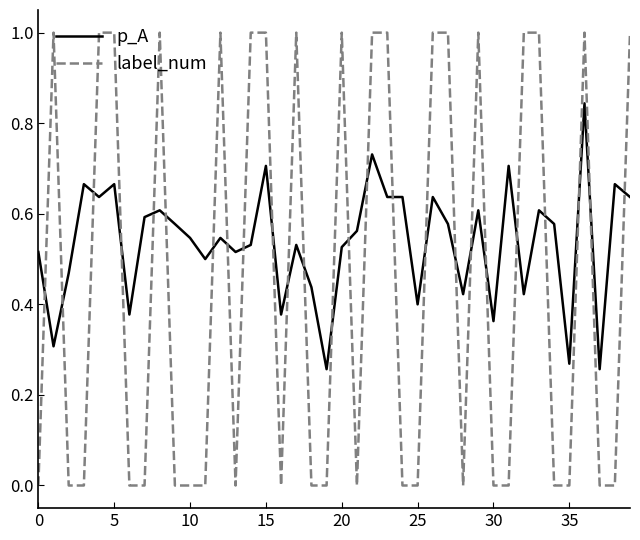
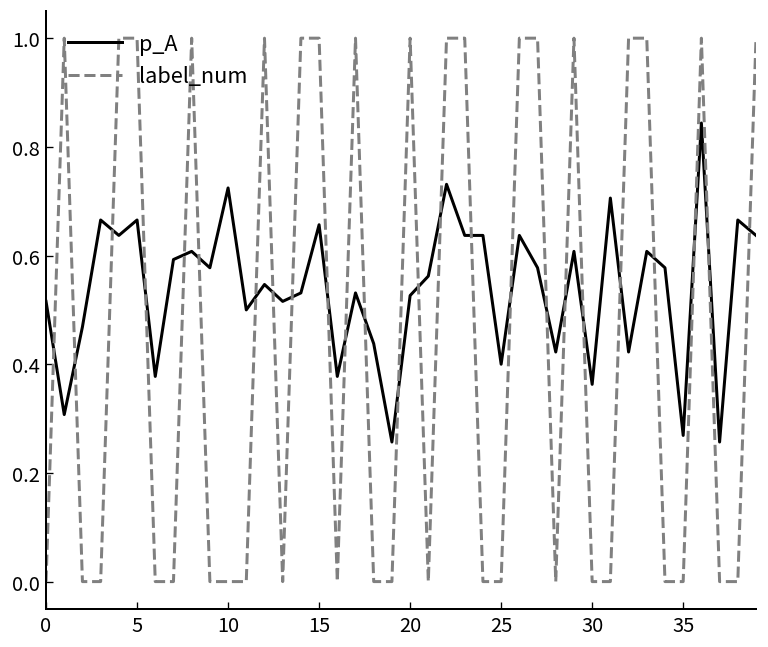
p_A, 10: 0.55 -> 0.72
p_A, 15: 0.71 -> 0.66
